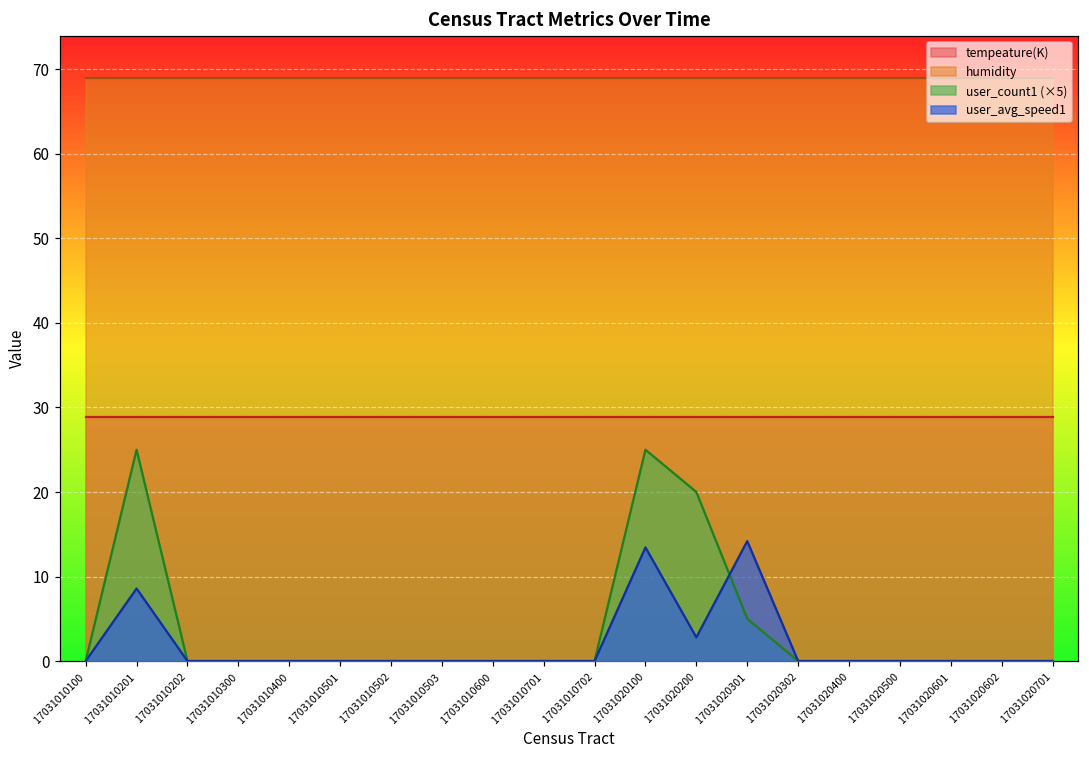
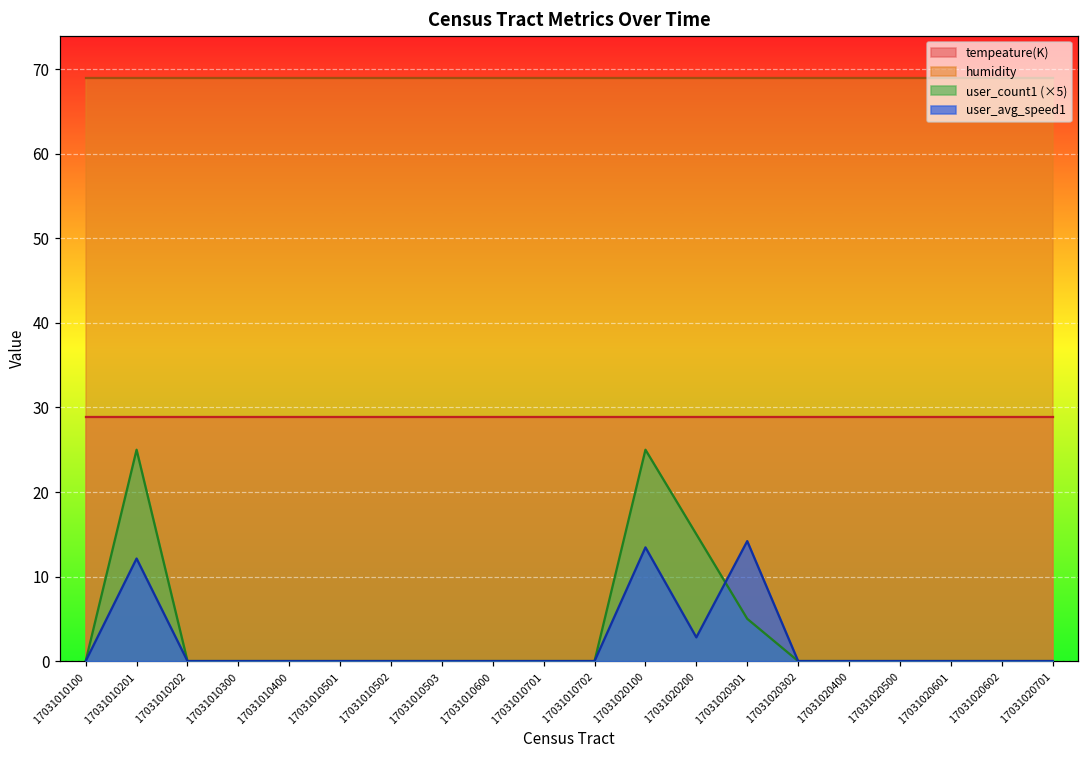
user_avg_speed1, 17031010201: 9 -> 12
user_count1 (×5), 17031020200: 20 -> 15
